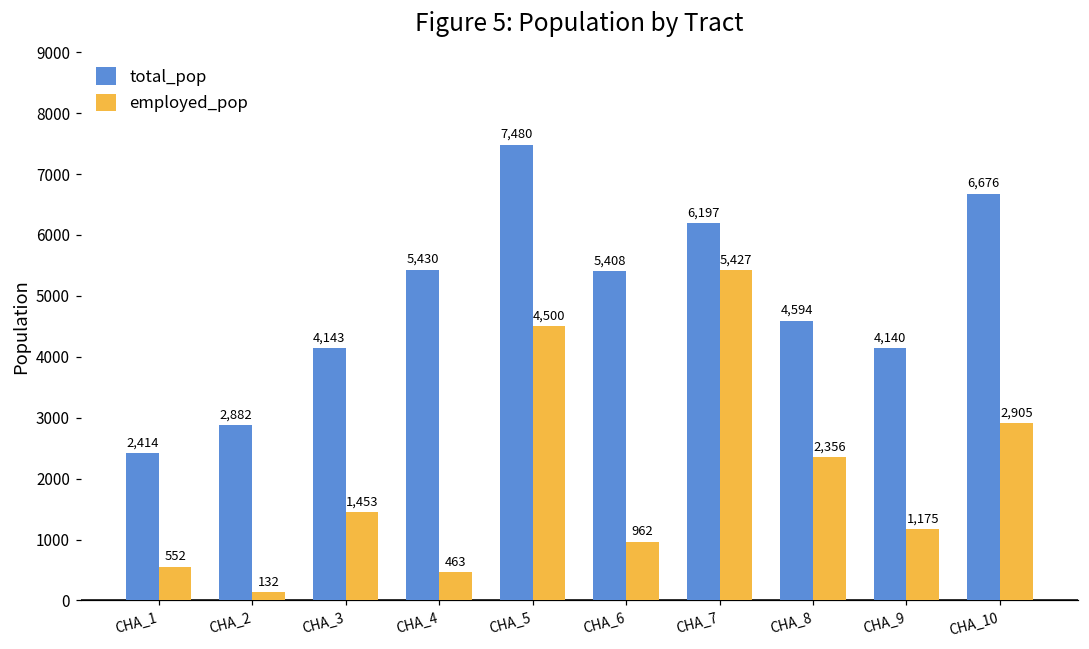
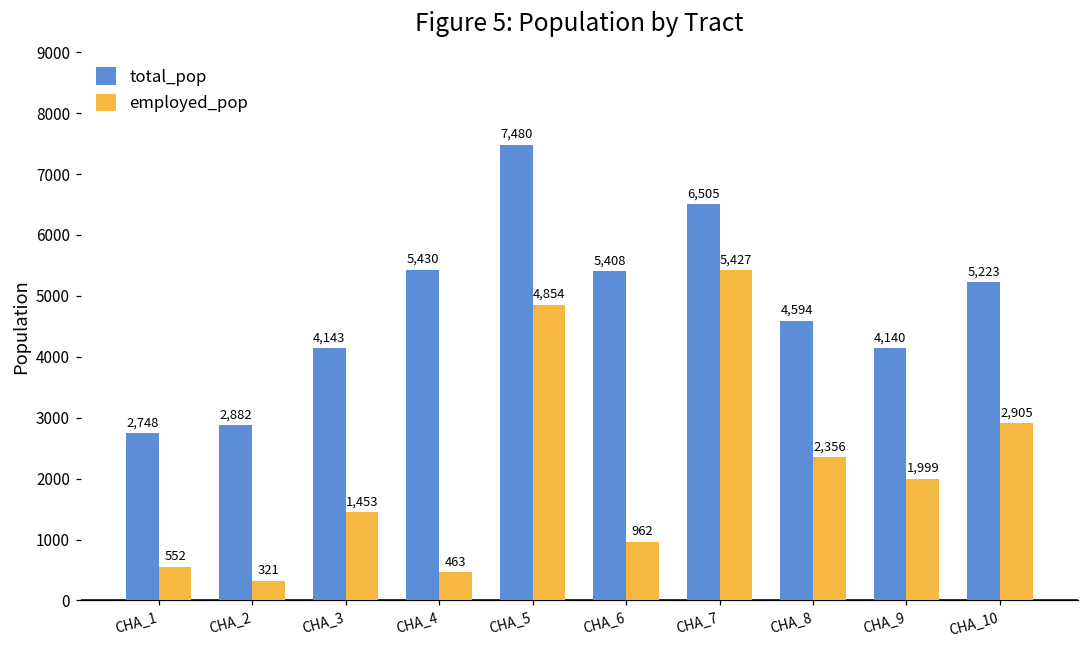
total_pop, CHA_1: 2,414 -> 2,748
employed_pop, CHA_2: 132 -> 321
employed_pop, CHA_5: 4,500 -> 4,854
total_pop, CHA_7: 6,197 -> 6,505
employed_pop, CHA_9: 1,175 -> 1,999
total_pop, CHA_10: 6,676 -> 5,223
